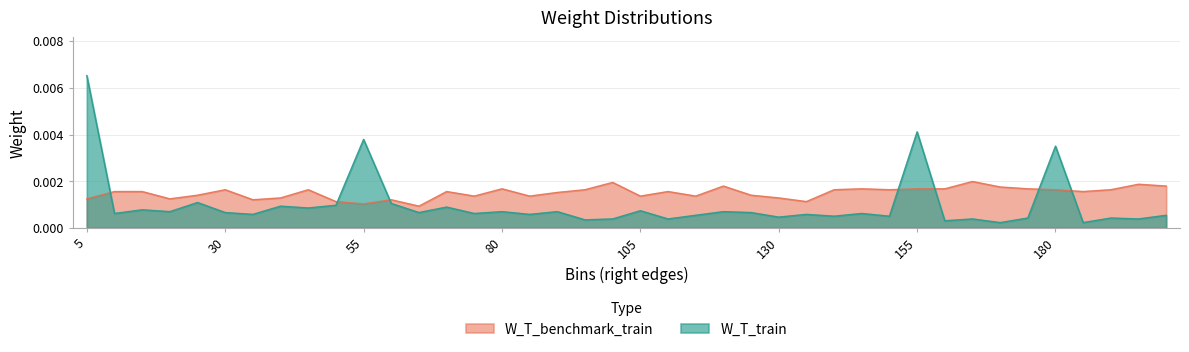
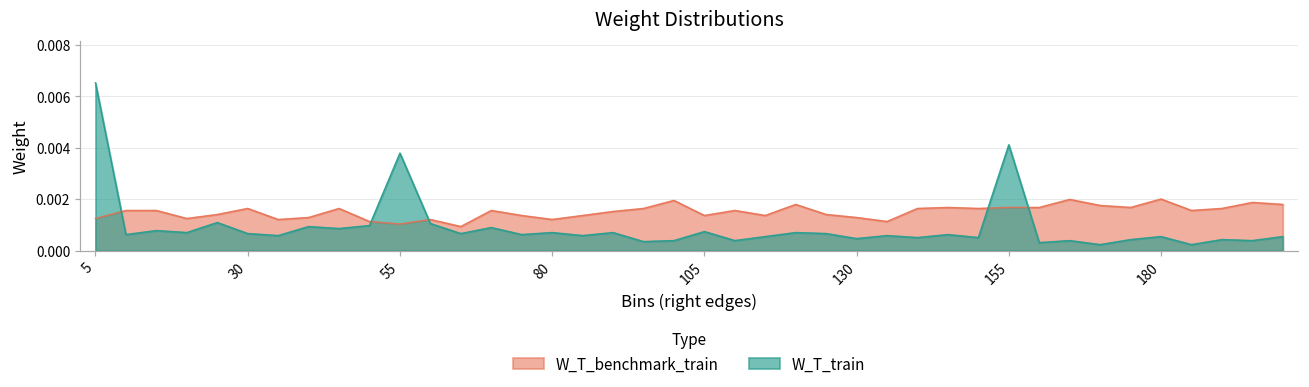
W_T_benchmark_train, 80: 0.0017 -> 0.0012
W_T_benchmark_train, 180: 0.0016 -> 0.0020
W_T_train, 180: 0.0035 -> 0.0005
